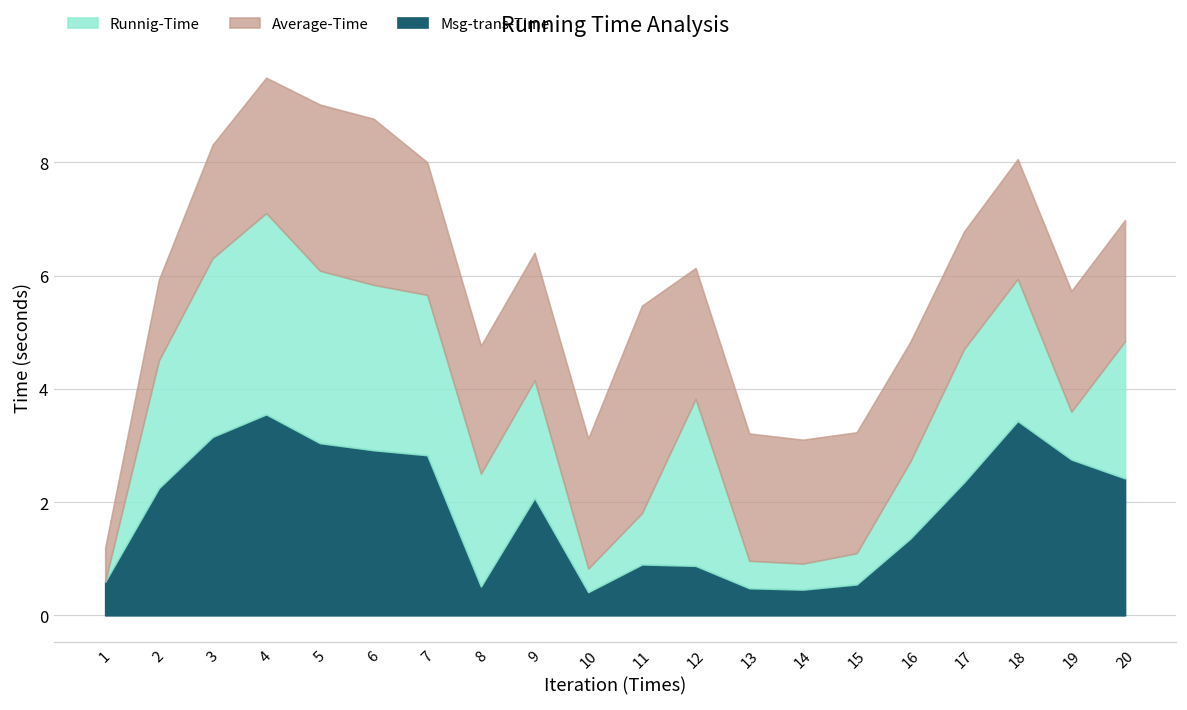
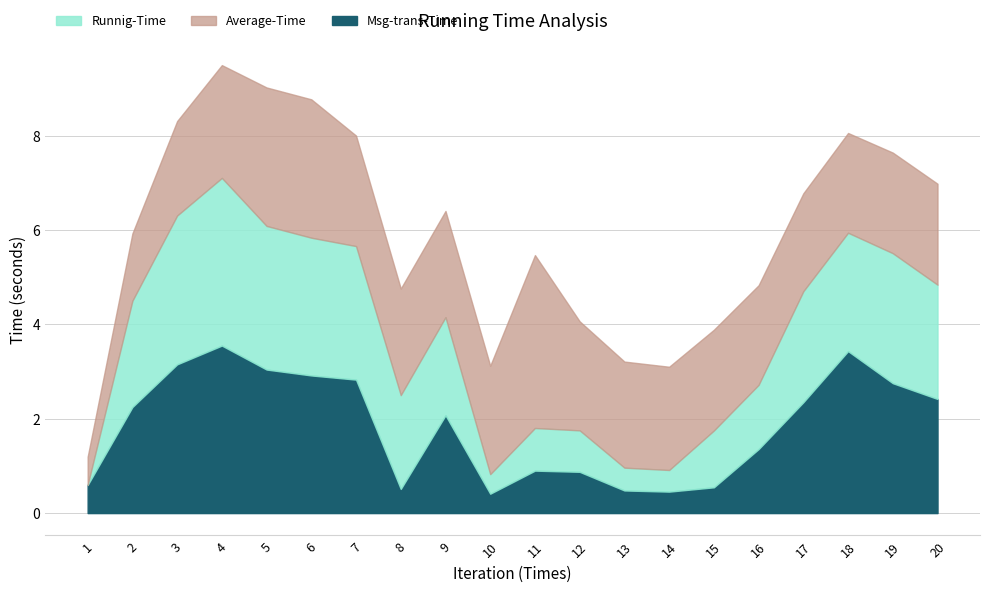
Runnig-Time, 12: 2.9 -> 0.9
Runnig-Time, 15: 0.6 -> 1.2
Runnig-Time, 19: 0.8 -> 2.8
